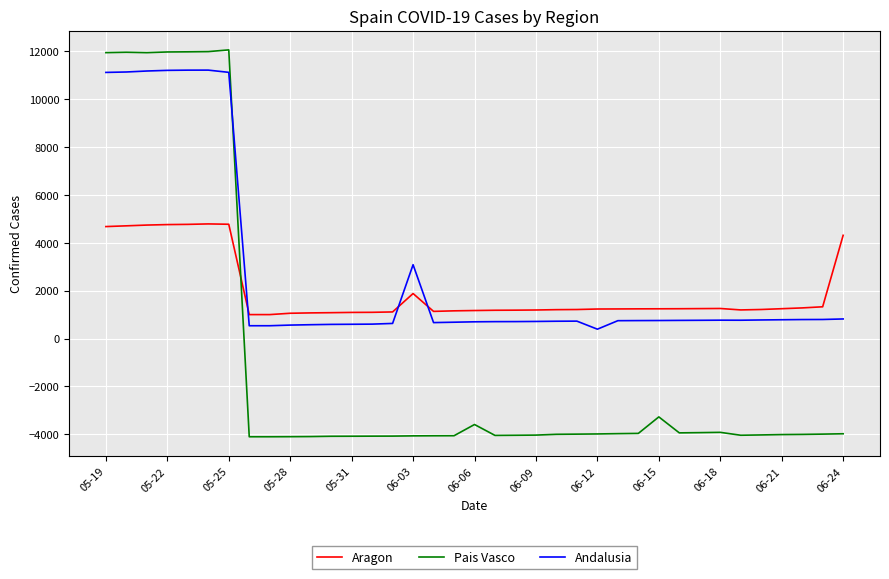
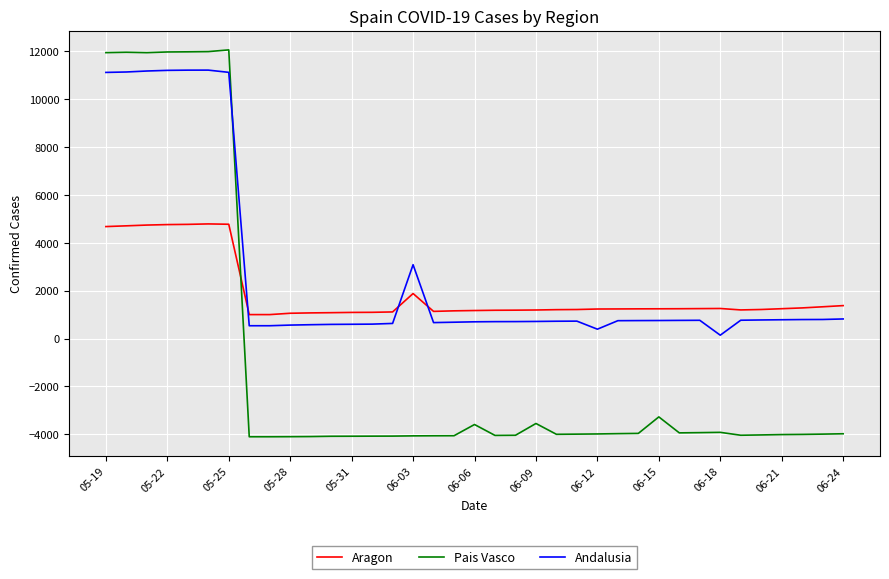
Pais Vasco, 06-09: -4000 -> -3500
Andalusia, 06-18: 800 -> 100
Aragon, 06-24: 4300 -> 1400
